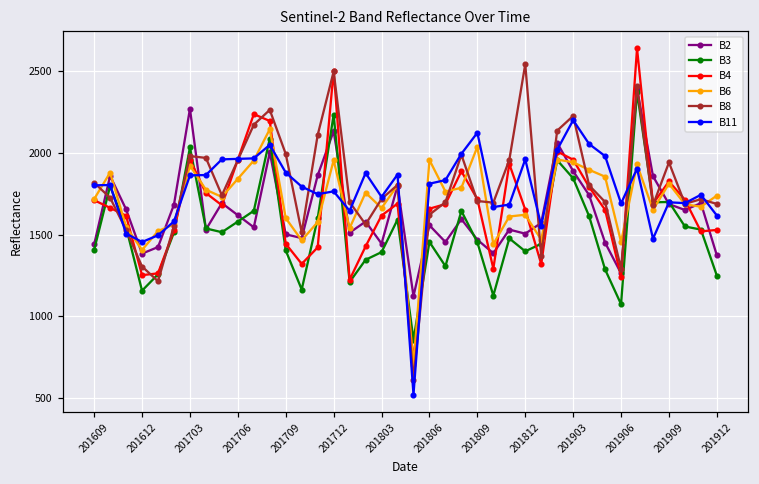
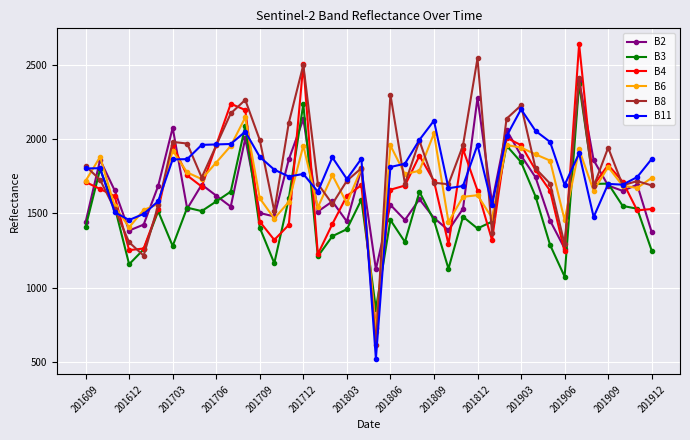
B2, 201703: 2270 -> 2080
B3, 201703: 2030 -> 1280
B6, 201803: 1660 -> 1570
B8, 201806: 1620 -> 2300
B2, 201812: 1510 -> 2280
B11, 201912: 1620 -> 1870
